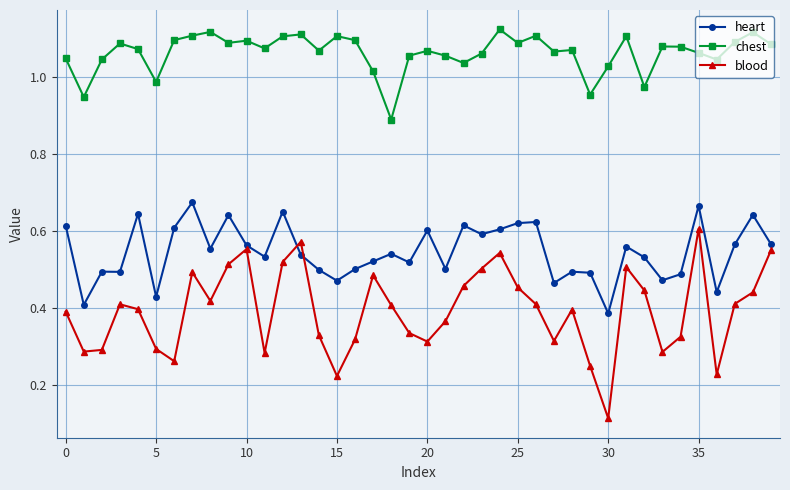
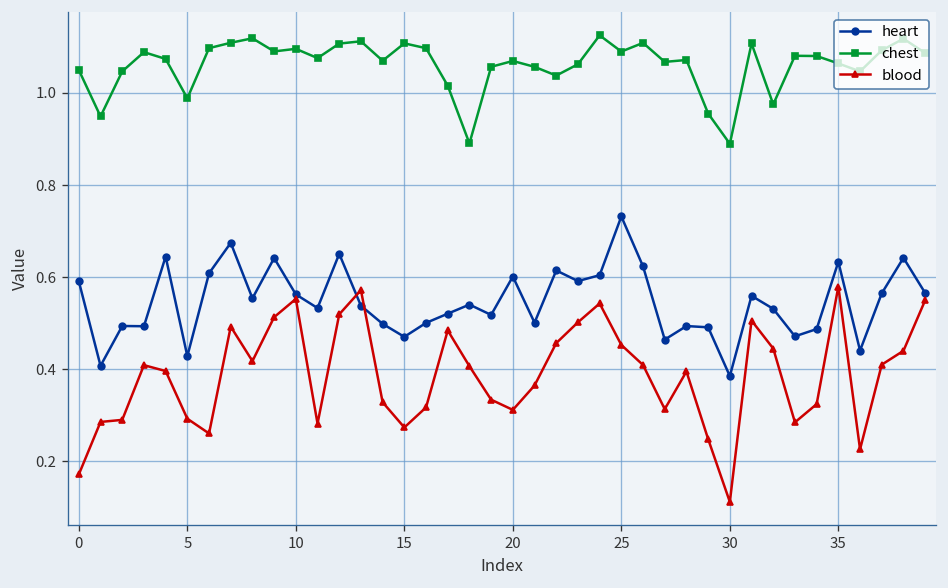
heart, 0: 0.61 -> 0.59
blood, 0: 0.39 -> 0.17
blood, 15: 0.22 -> 0.27
heart, 25: 0.62 -> 0.73
chest, 30: 1.03 -> 0.89
heart, 35: 0.67 -> 0.63
blood, 35: 0.61 -> 0.58
